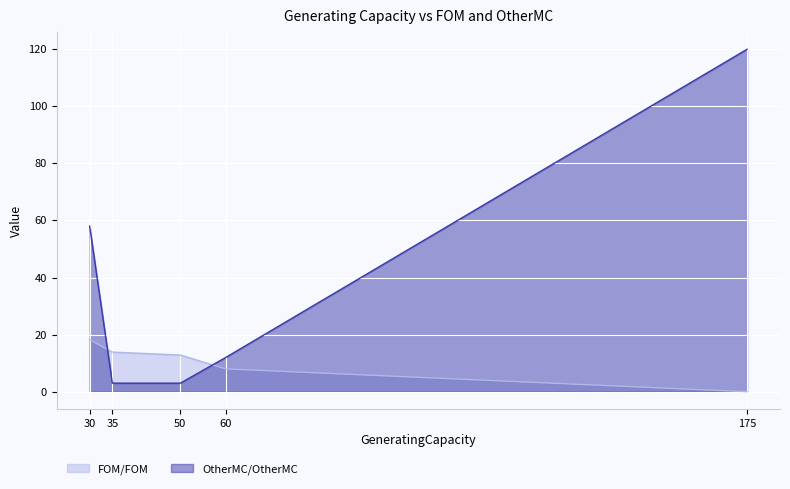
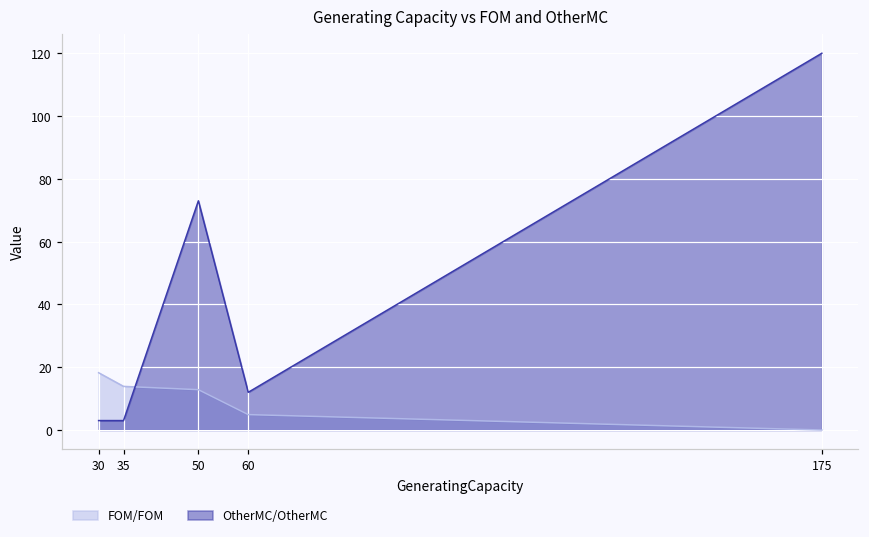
OtherMC/OtherMC, 30: 58 -> 3
OtherMC/OtherMC, 50: 3 -> 73
FOM/FOM, 60: 8 -> 5
